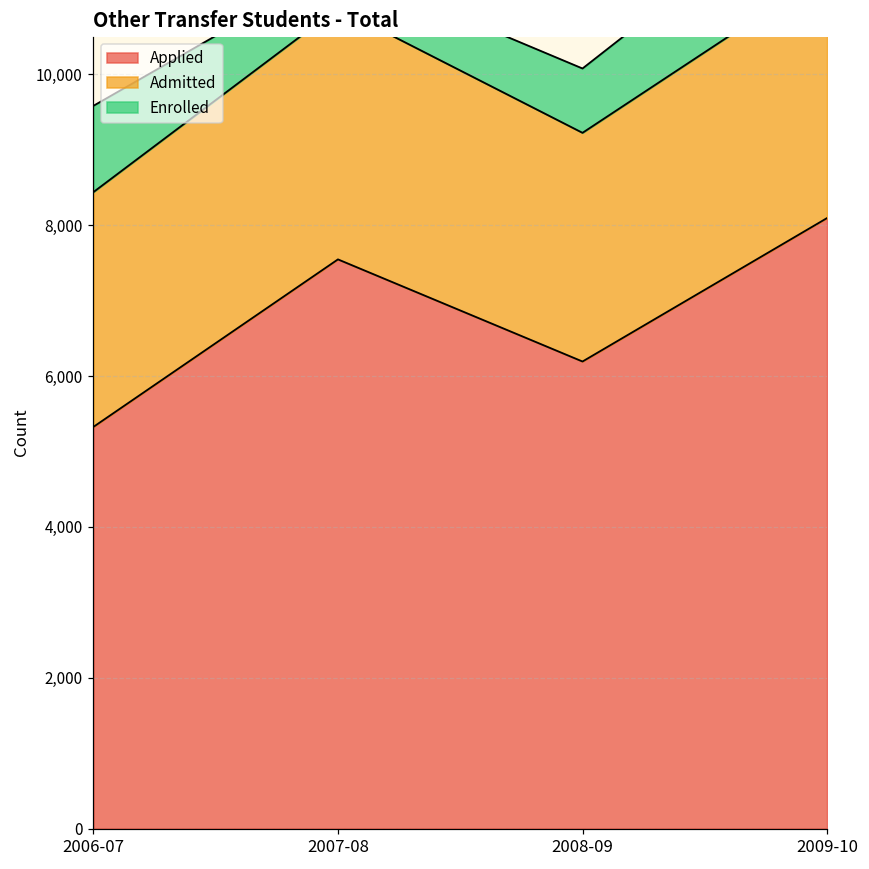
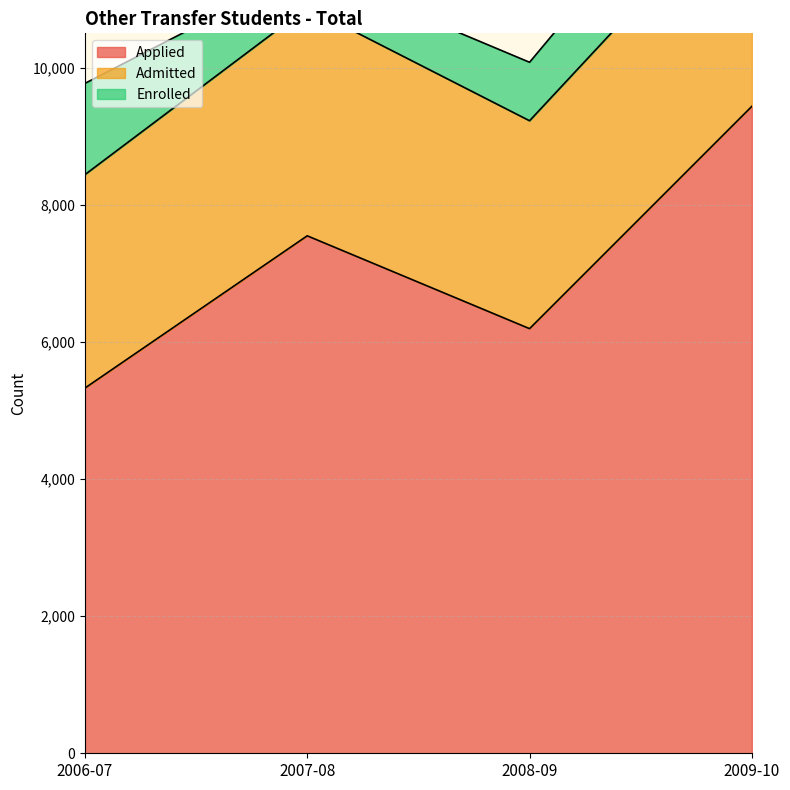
Enrolled, 2006-07: 1,100 -> 1,300
Applied, 2009-10: 8,100 -> 9,400
